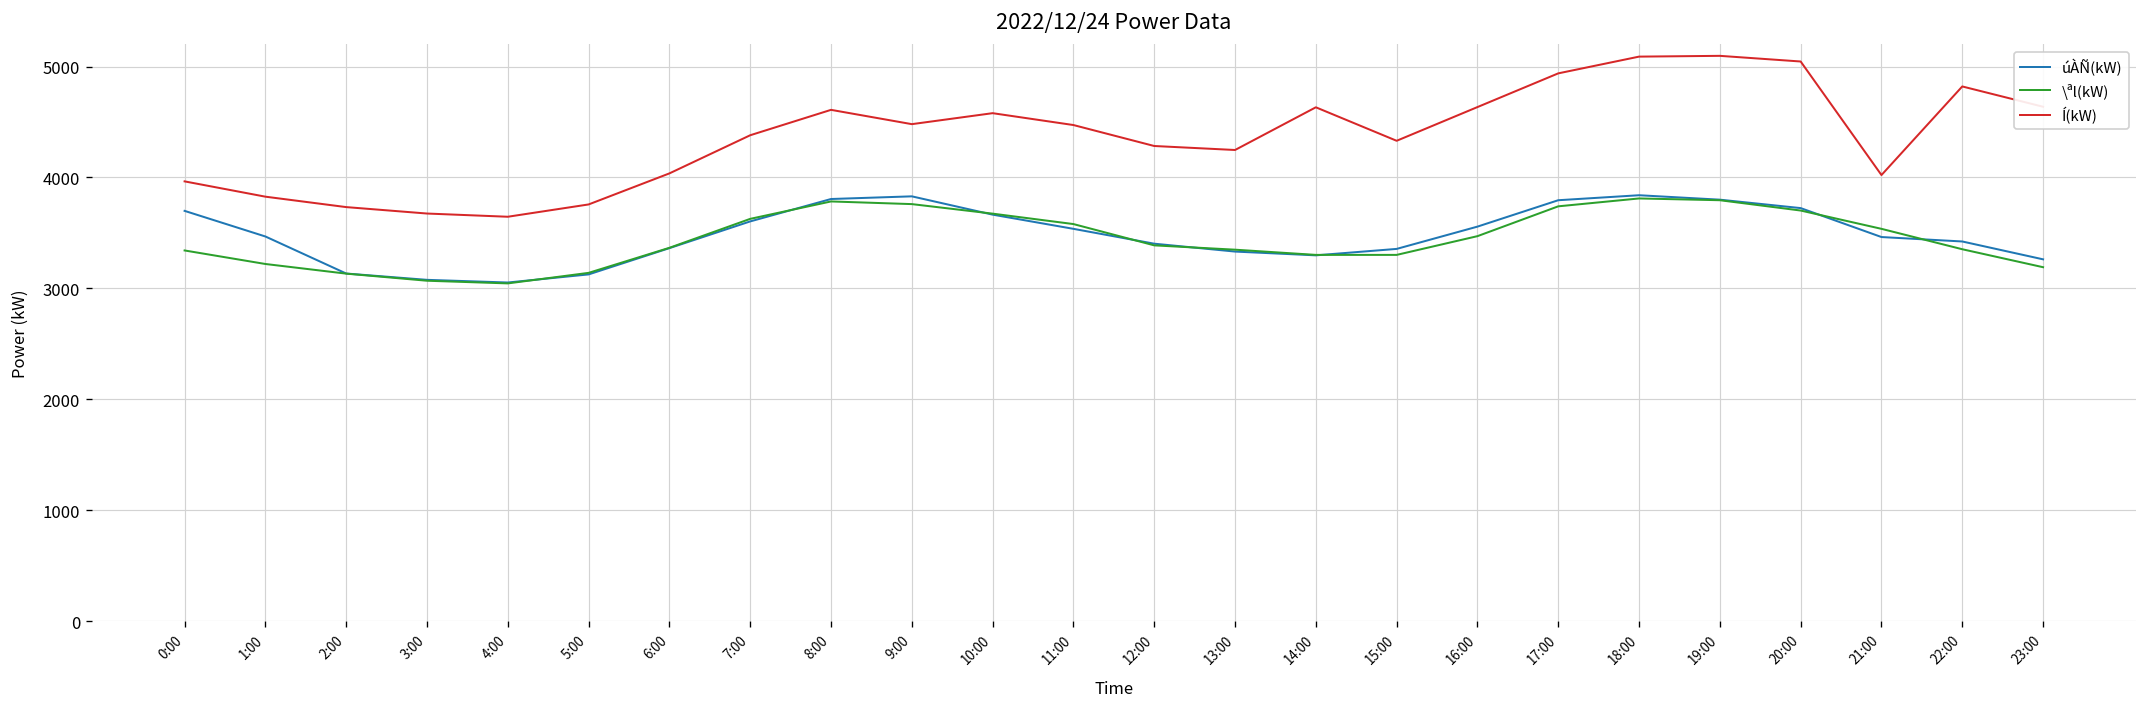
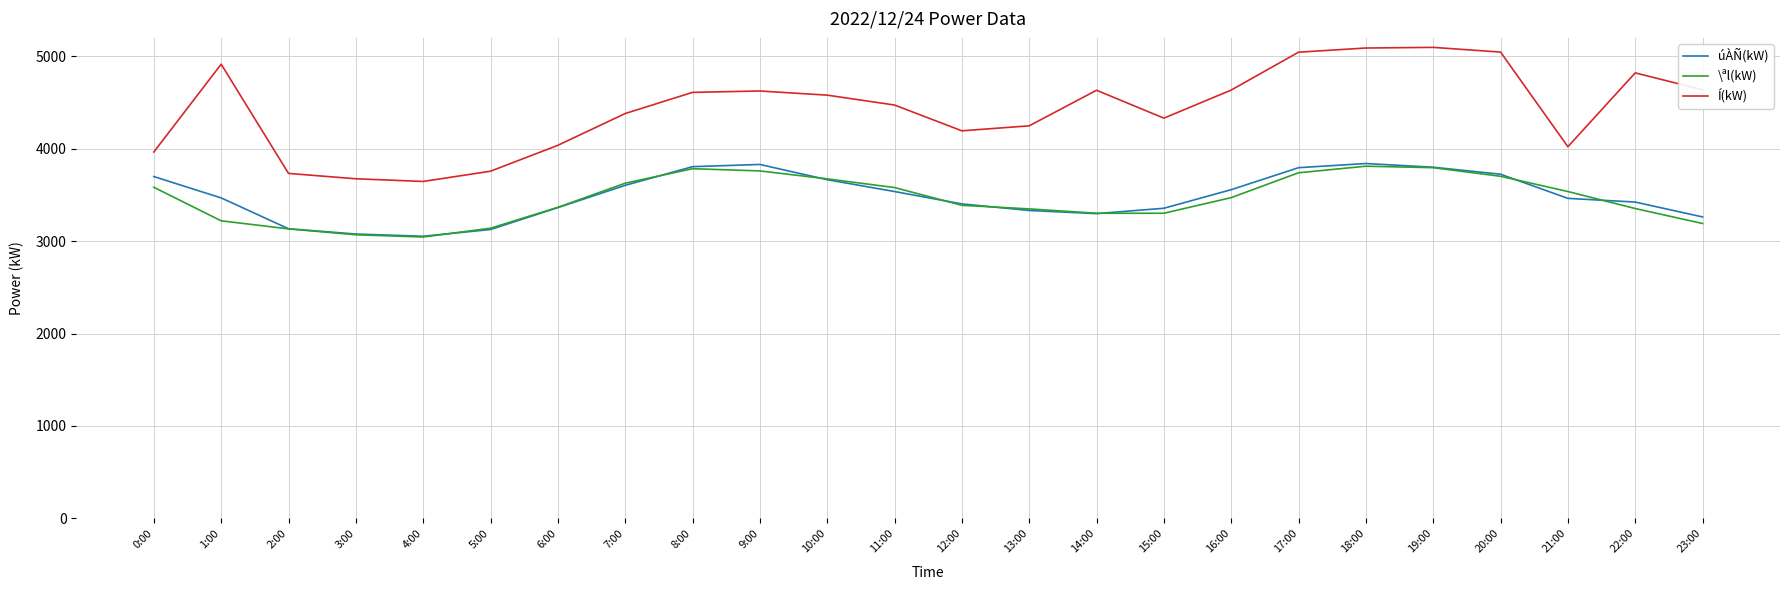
\ªl(kW), 0:00: 3300 -> 3600
Í(kW), 1:00: 3800 -> 4900
Í(kW), 9:00: 4500 -> 4600
Í(kW), 12:00: 4300 -> 4200
Í(kW), 17:00: 4900 -> 5000
